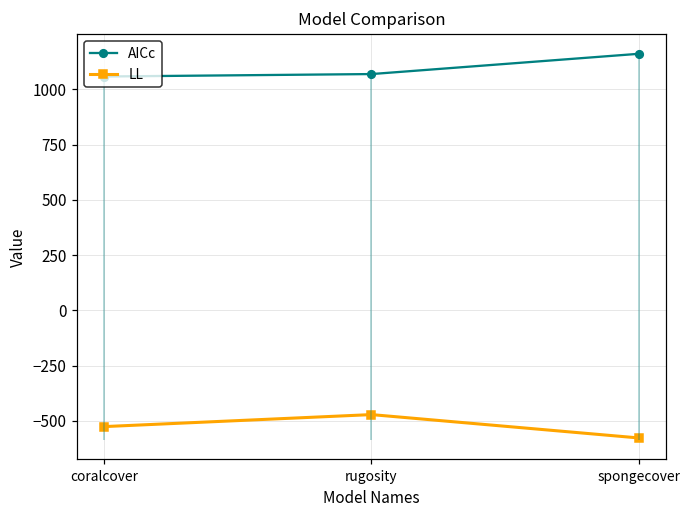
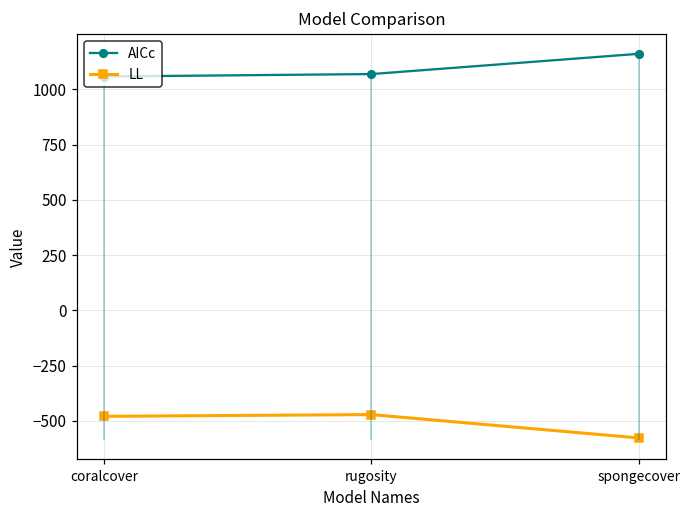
LL, coralcover: -530 -> -480
